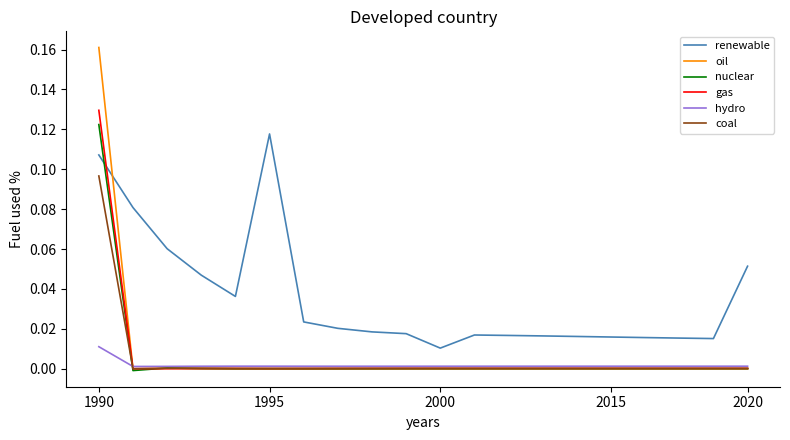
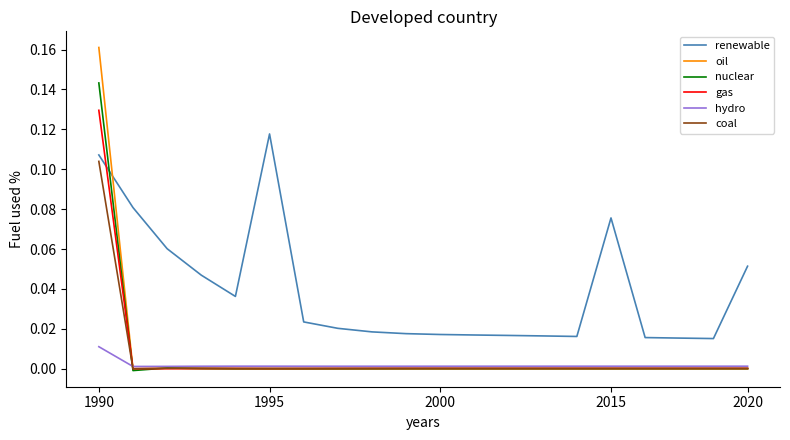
nuclear, 1990: 0.122 -> 0.143
coal, 1990: 0.097 -> 0.104
renewable, 2000: 0.010 -> 0.017
renewable, 2015: 0.016 -> 0.076
